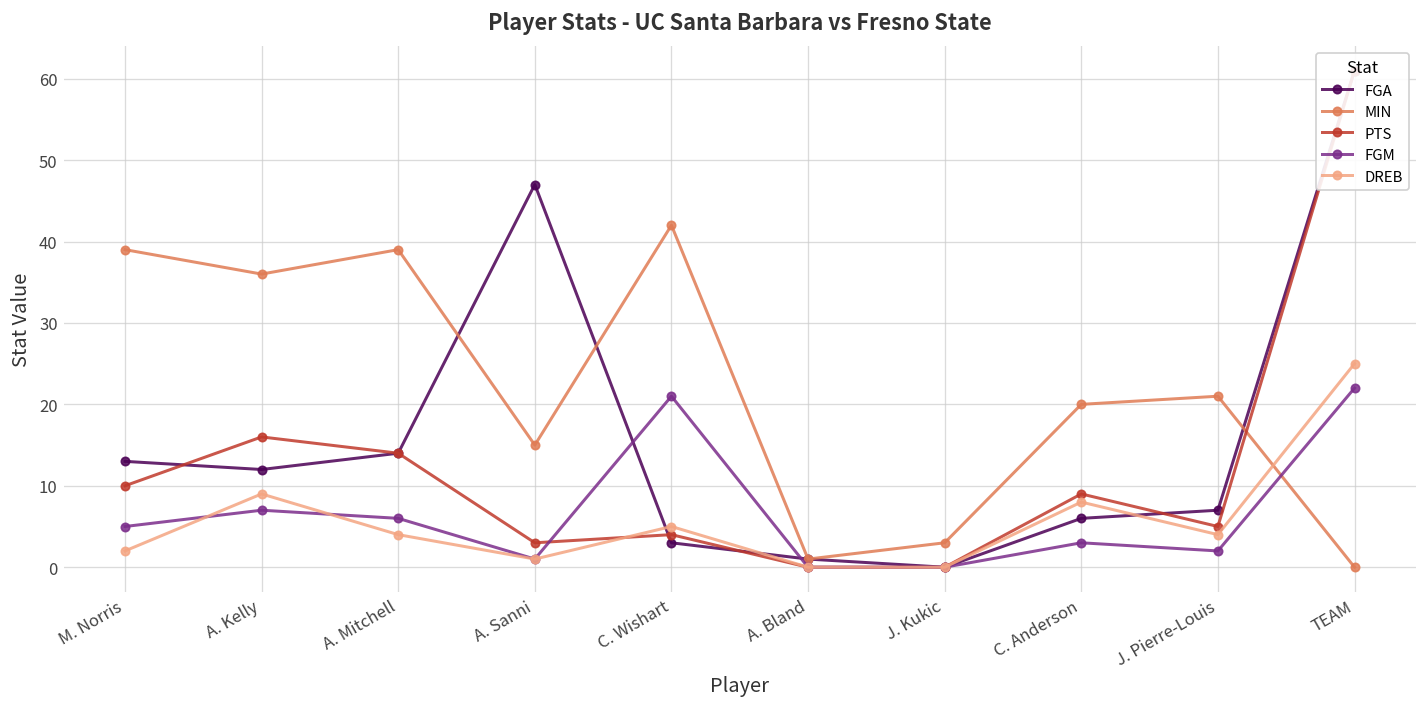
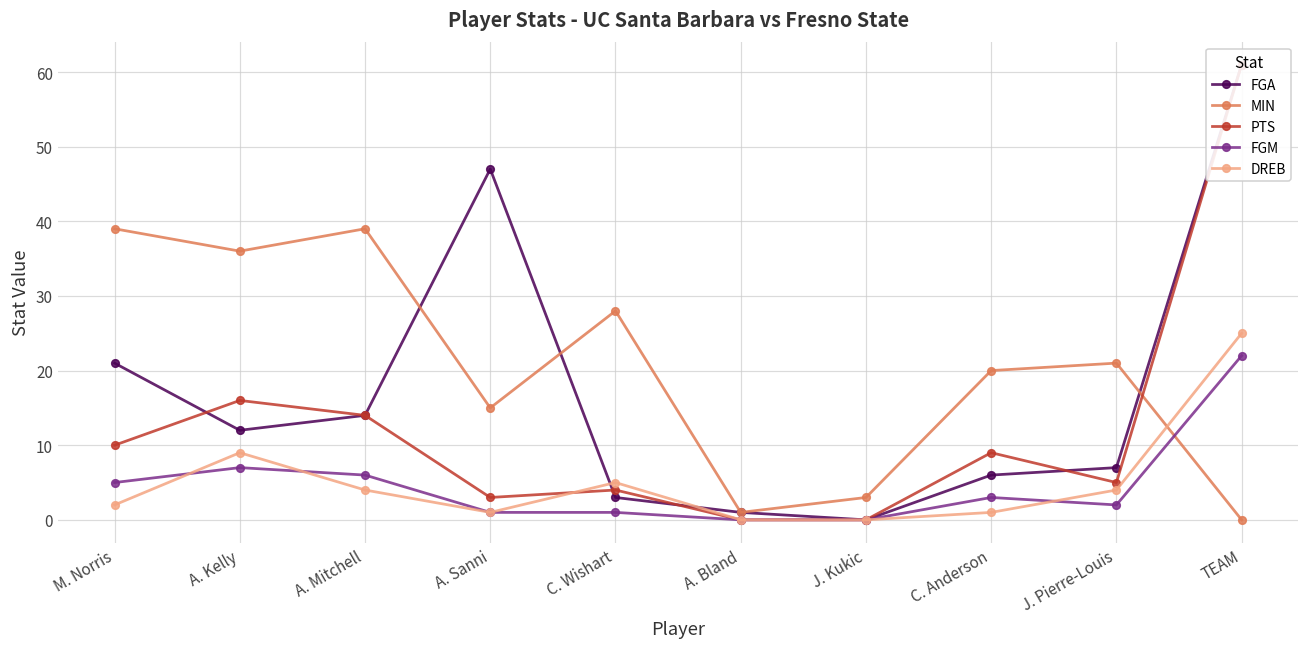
FGA, M. Norris: 13 -> 21
MIN, C. Wishart: 42 -> 28
FGM, C. Wishart: 21 -> 1
DREB, C. Anderson: 8 -> 1
